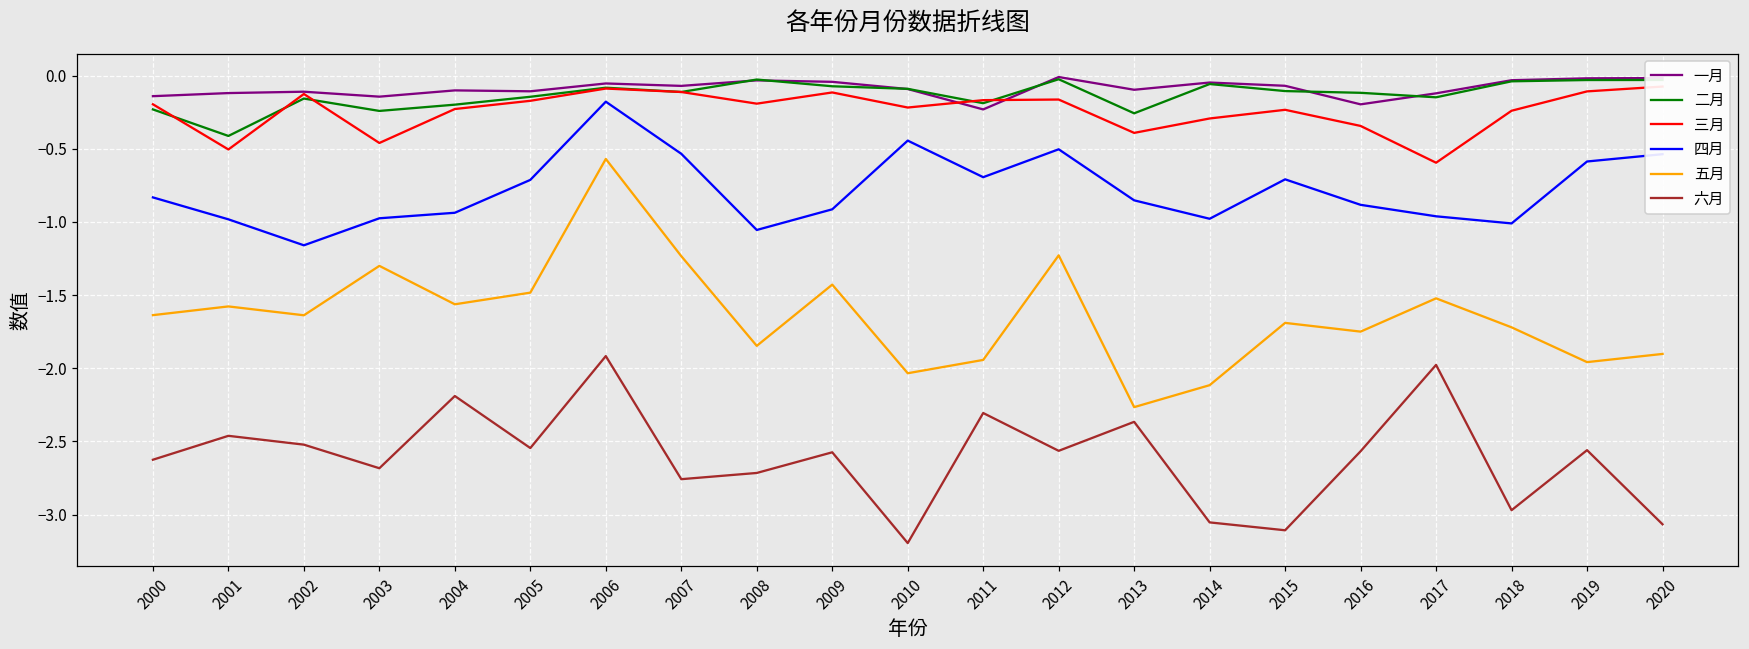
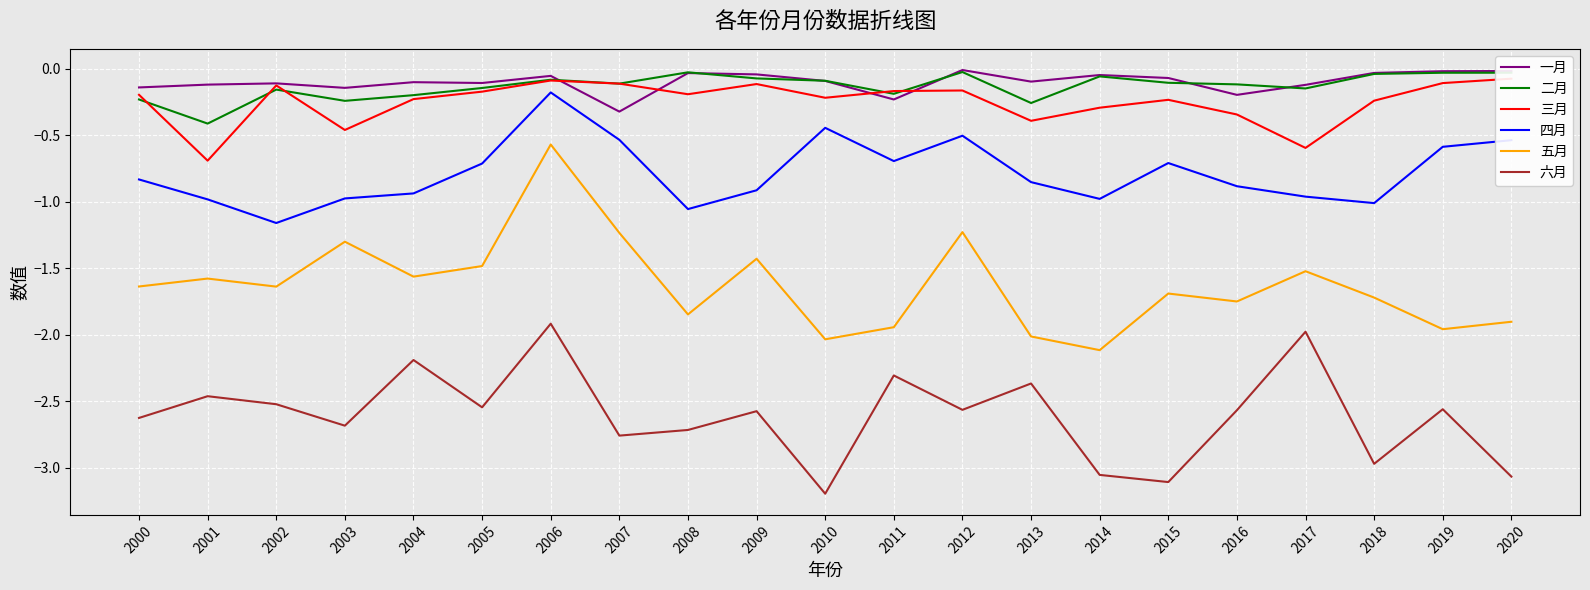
三月, 2001: -0.50 -> -0.69
一月, 2007: -0.07 -> -0.32
五月, 2013: -2.27 -> -2.01
